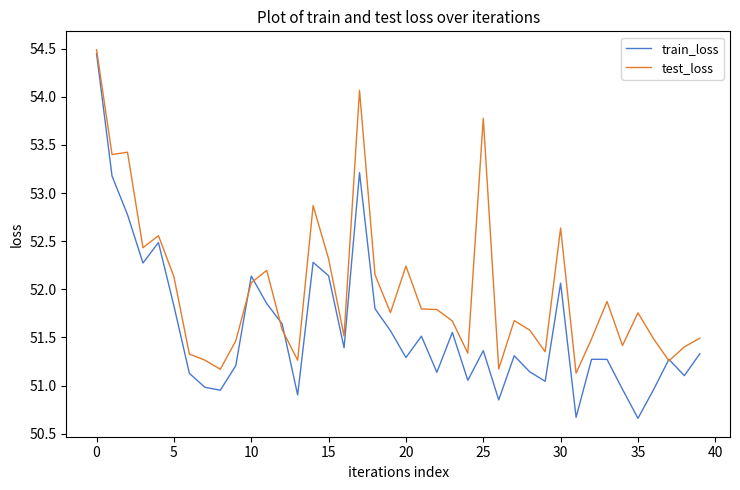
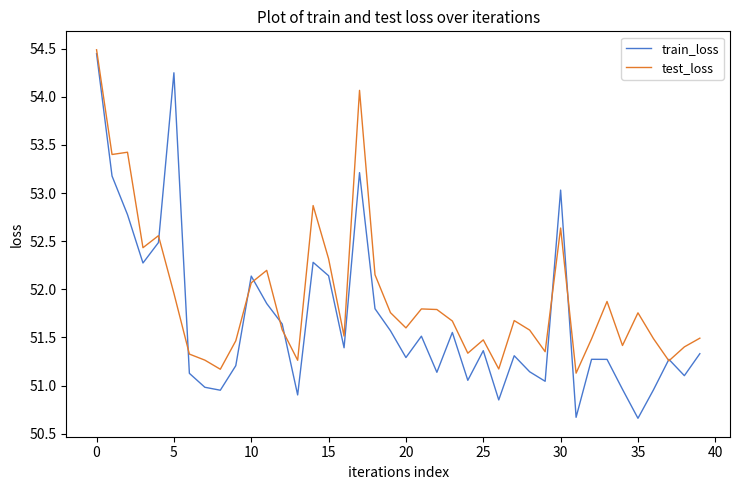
train_loss, 5: 51.8 -> 54.2
test_loss, 5: 52.1 -> 52.0
test_loss, 20: 52.2 -> 51.6
test_loss, 25: 53.8 -> 51.5
train_loss, 30: 52.1 -> 53.0
